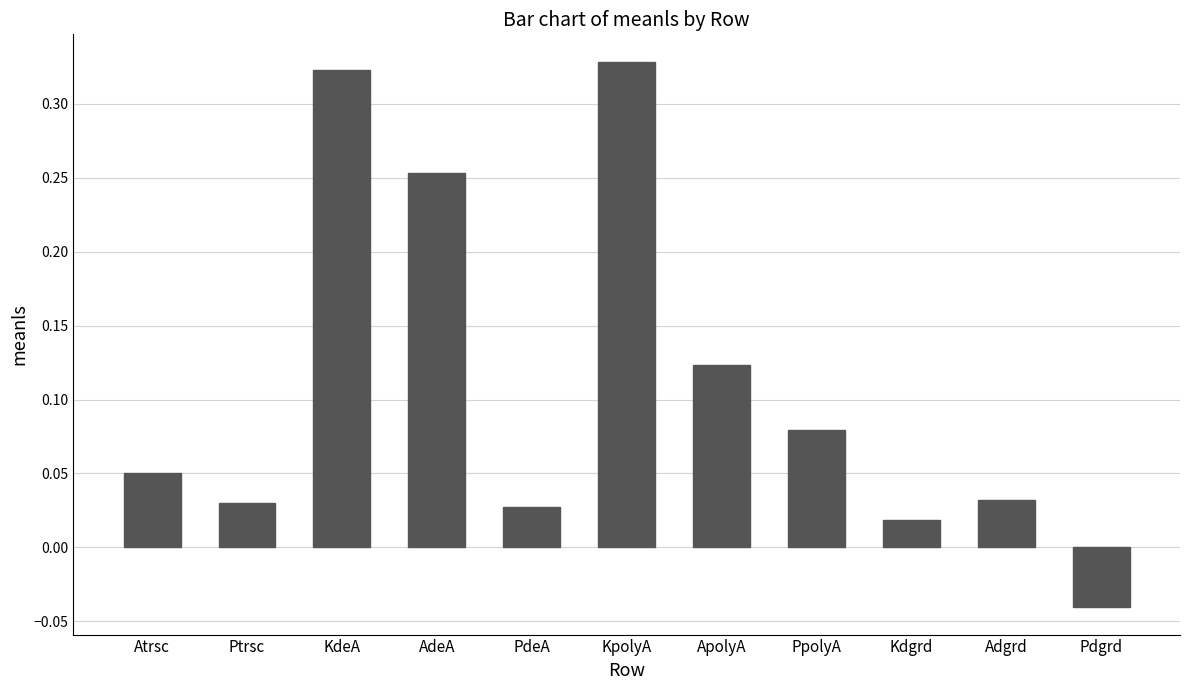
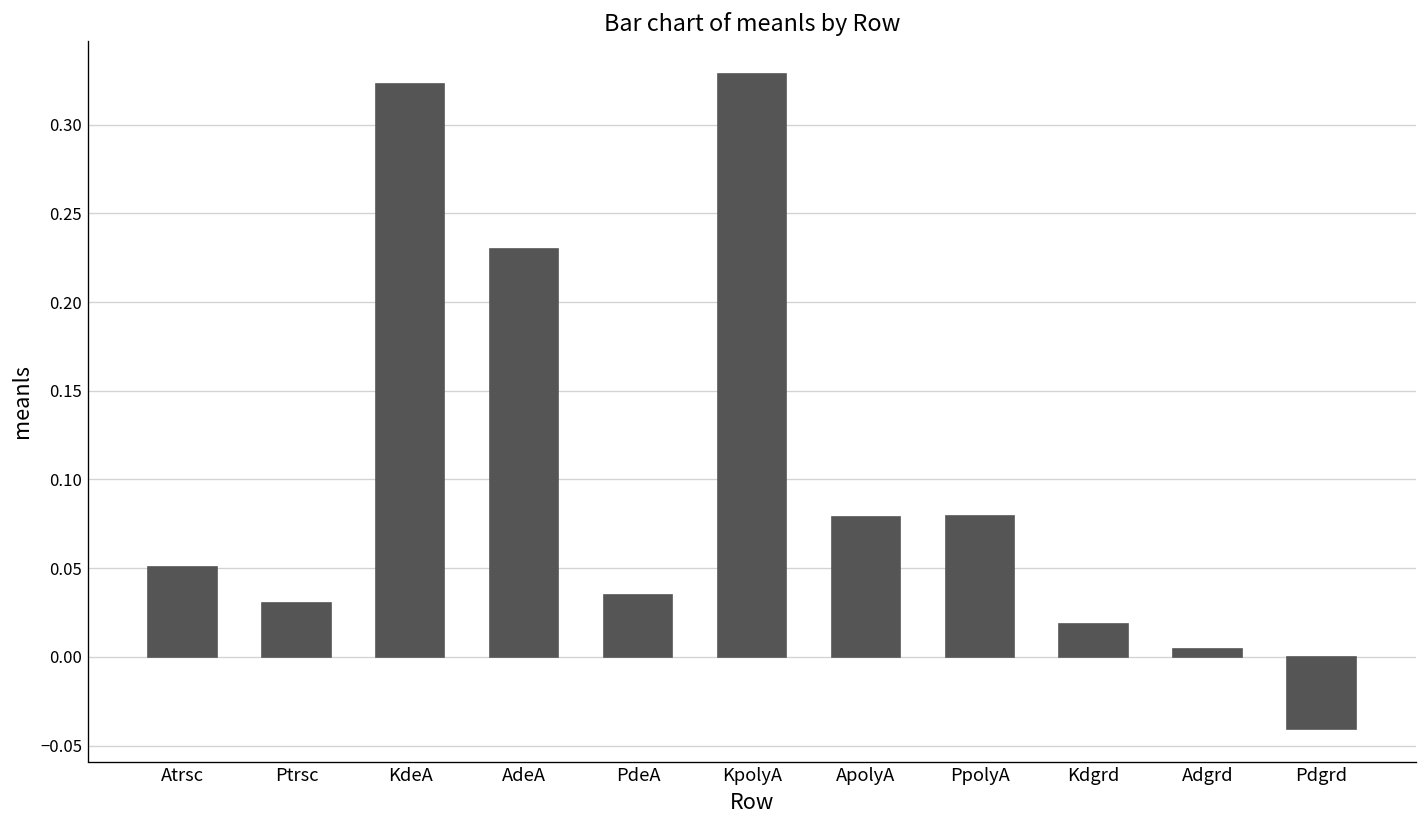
AdeA: 0.253 -> 0.230
PdeA: 0.027 -> 0.035
ApolyA: 0.123 -> 0.079
Adgrd: 0.032 -> 0.004
